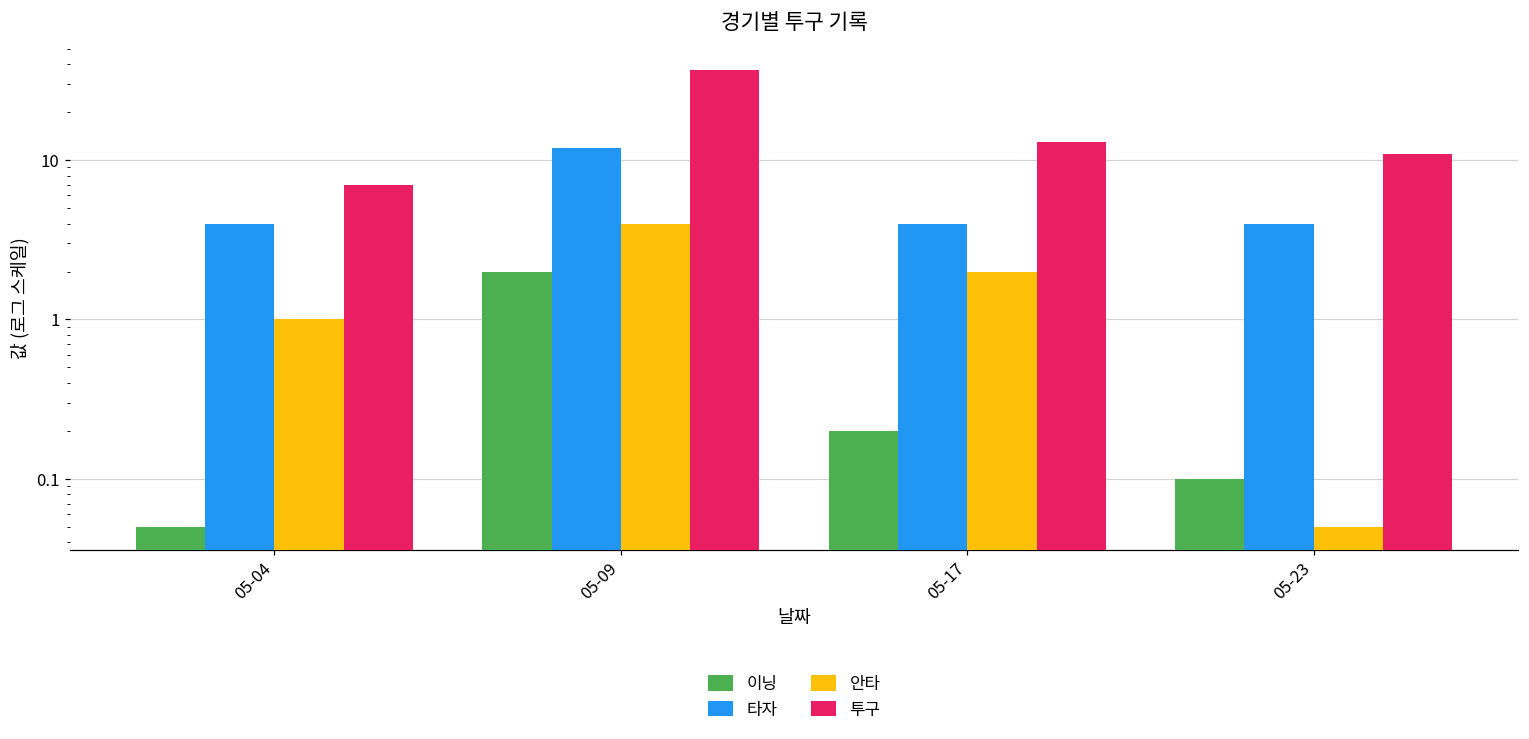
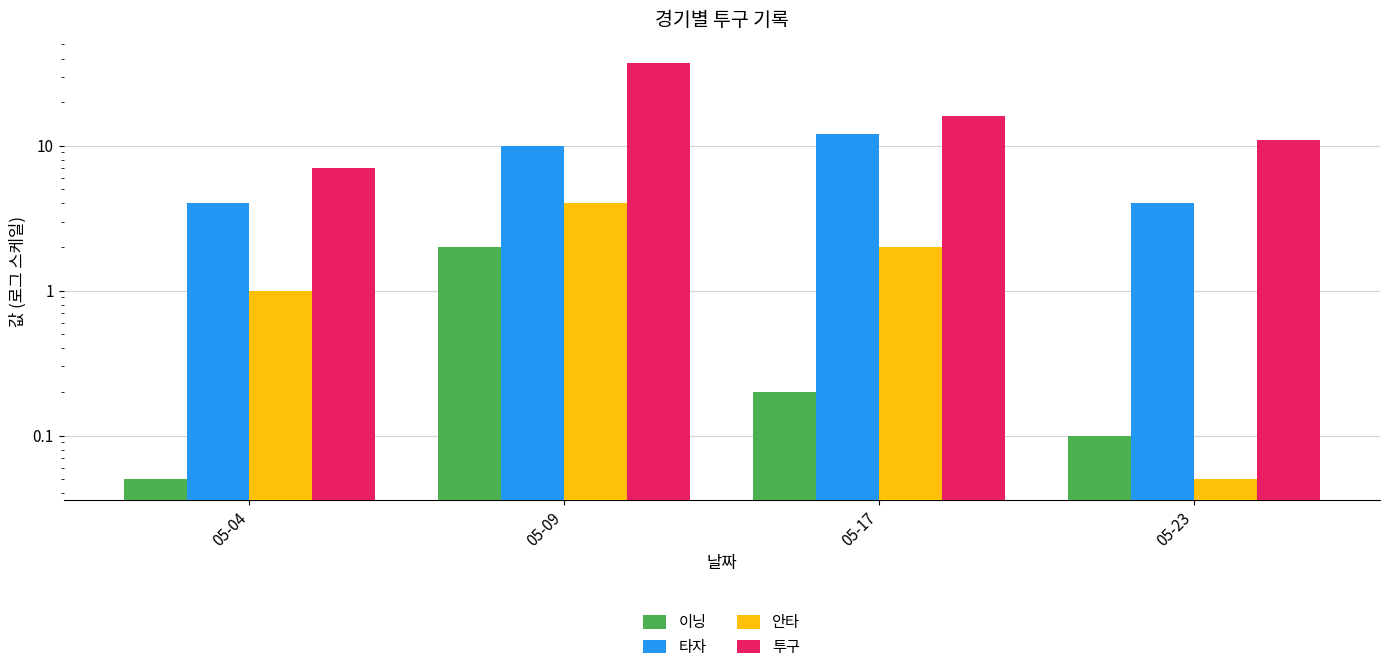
타자, 05-09: 12 -> 10
타자, 05-17: 4 -> 12
투구, 05-17: 13 -> 16
